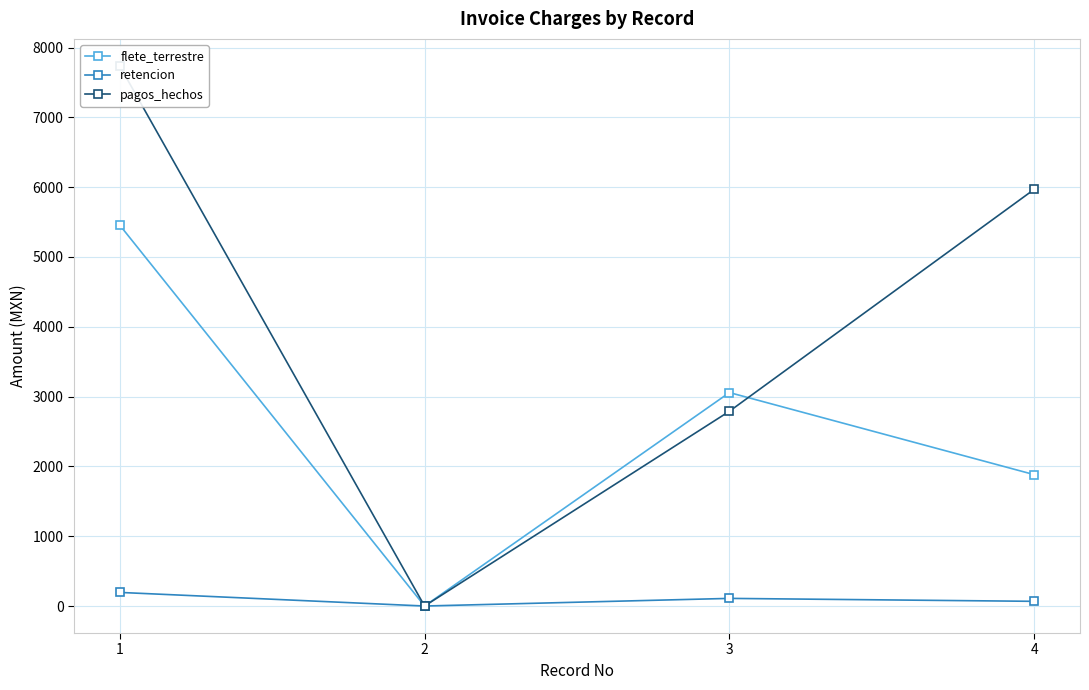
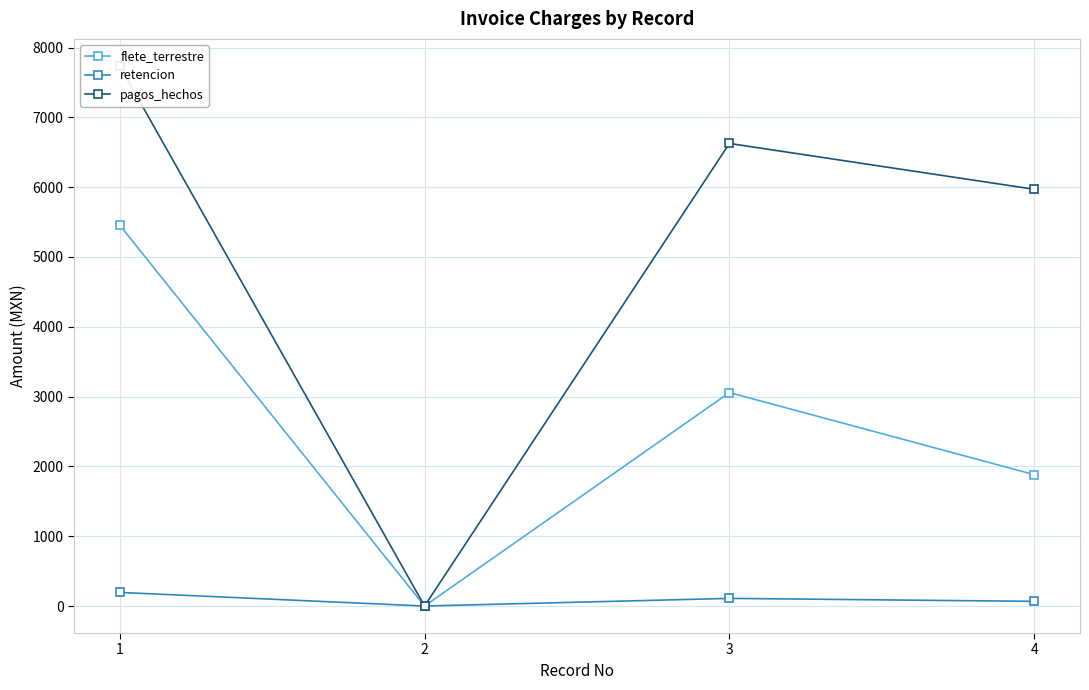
pagos_hechos, 3: 2800 -> 6600
